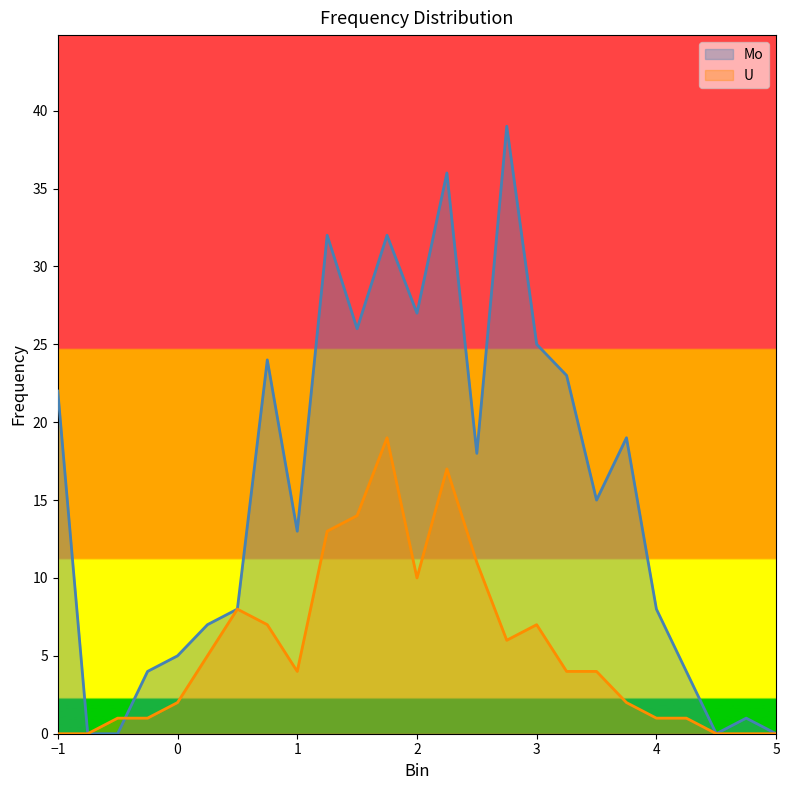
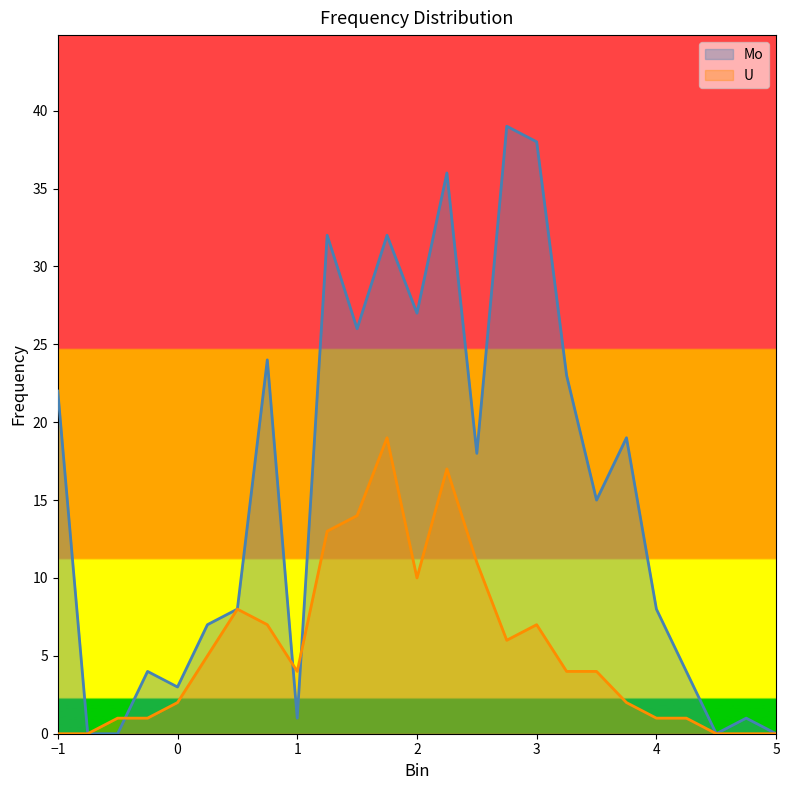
Mo, 0: 5 -> 3
Mo, 1: 13 -> 1
Mo, 3: 25 -> 38
